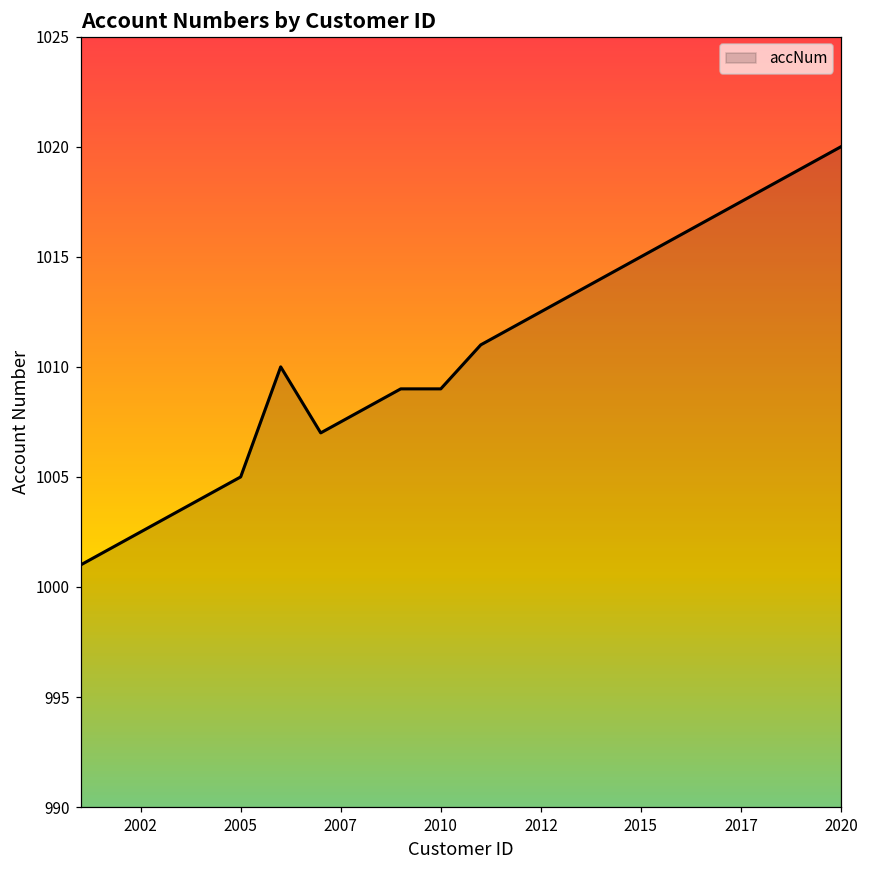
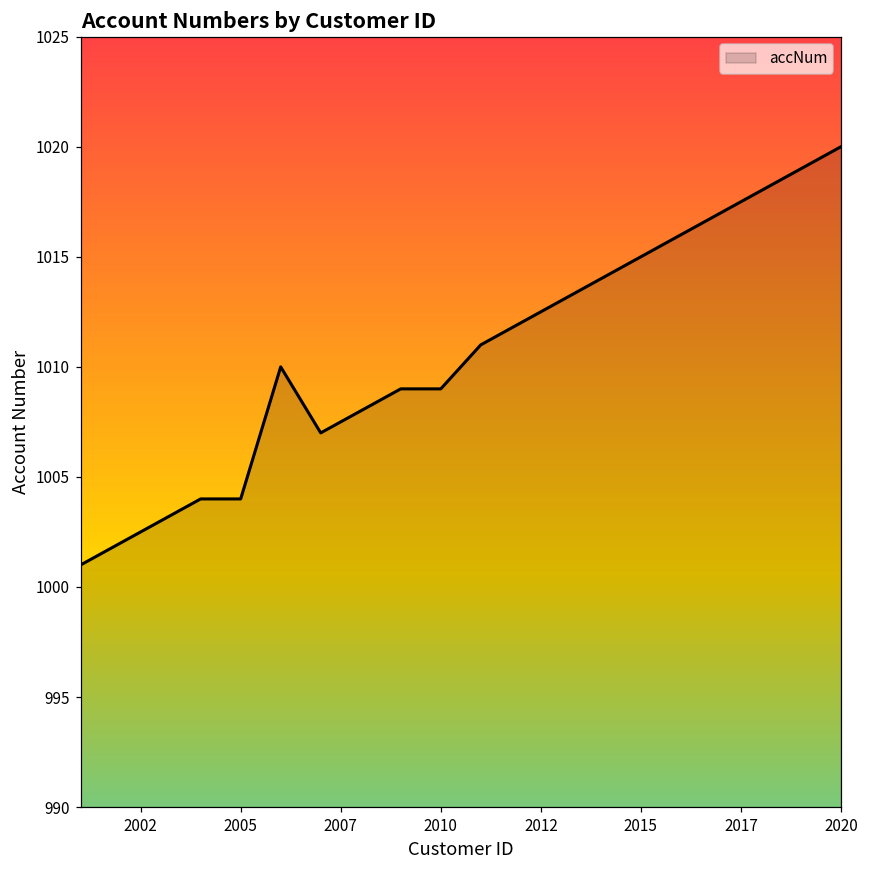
2005: 1005 -> 1004
